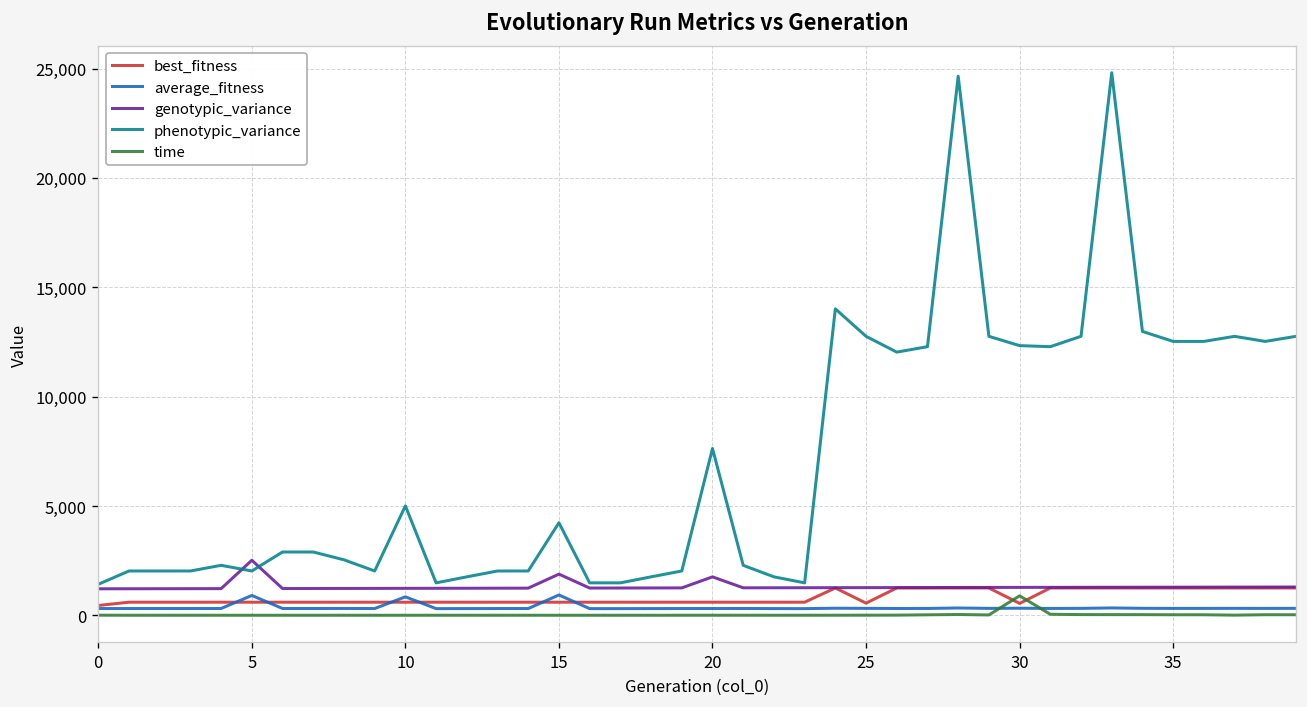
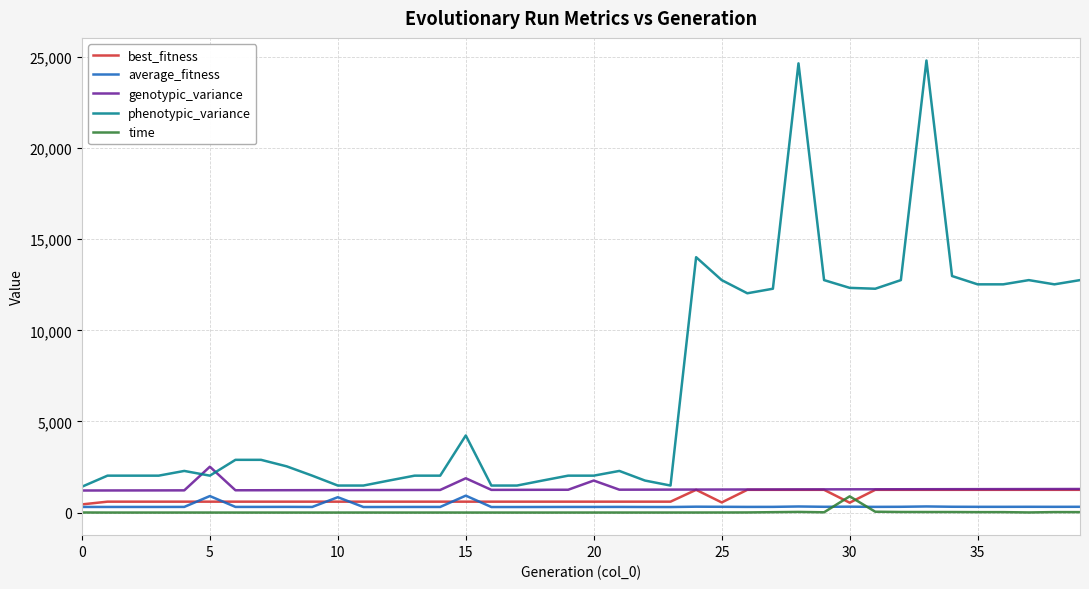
phenotypic_variance, 10: 5,000 -> 1,500
phenotypic_variance, 20: 7,600 -> 2,000
